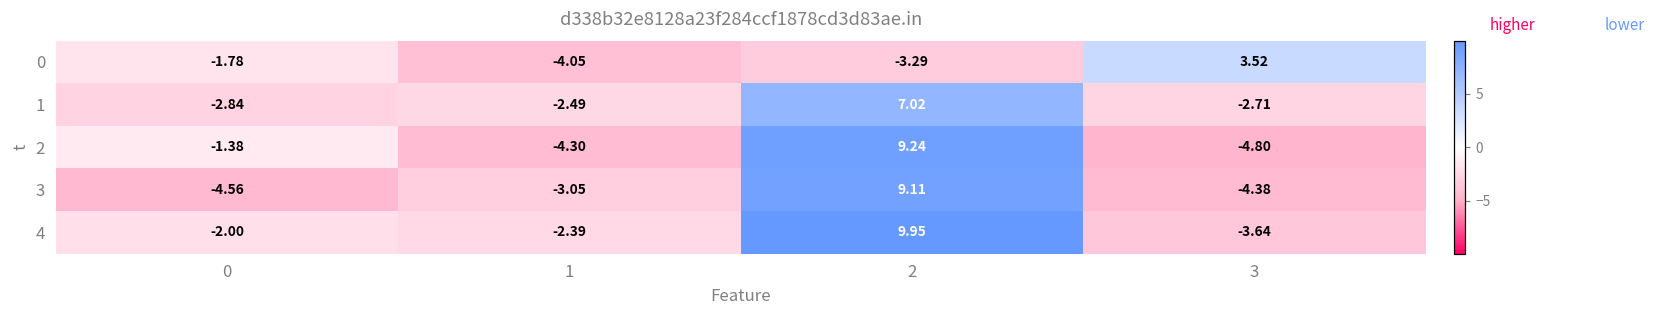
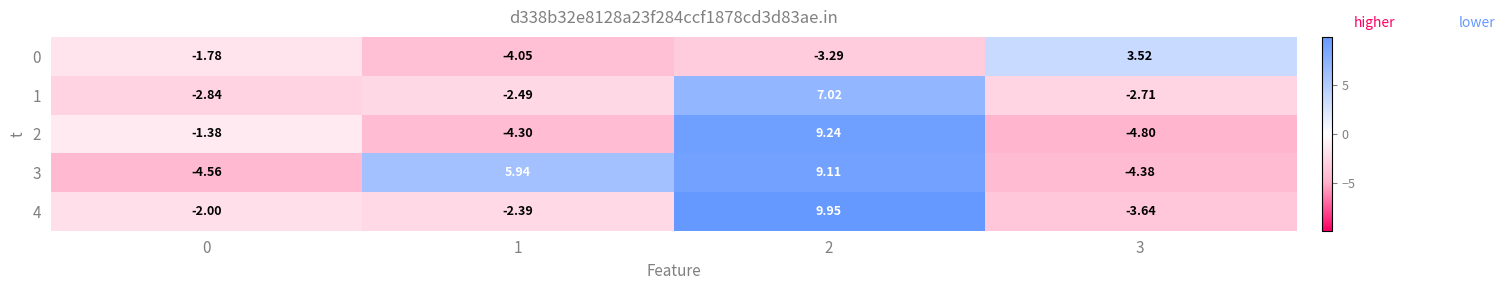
3, 1: -3.05 -> 5.94
